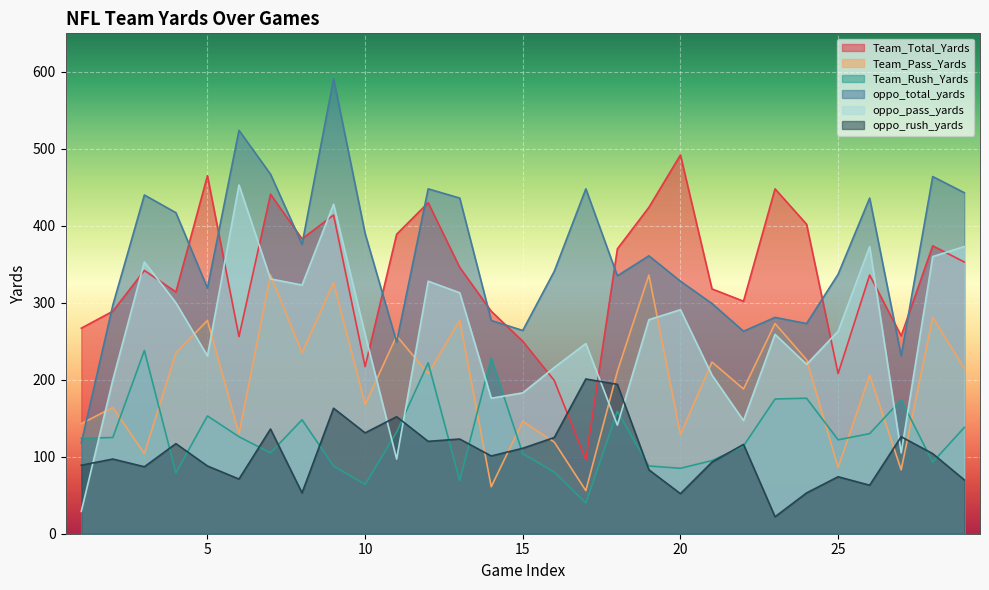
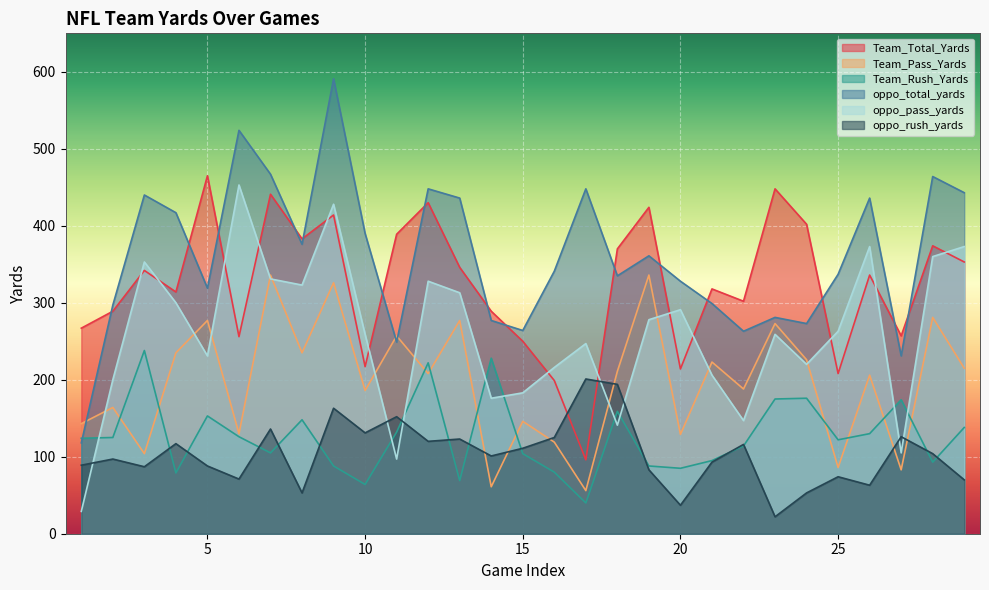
Team_Pass_Yards, 10: 170 -> 190
Team_Total_Yards, 20: 490 -> 210
oppo_rush_yards, 20: 50 -> 40
